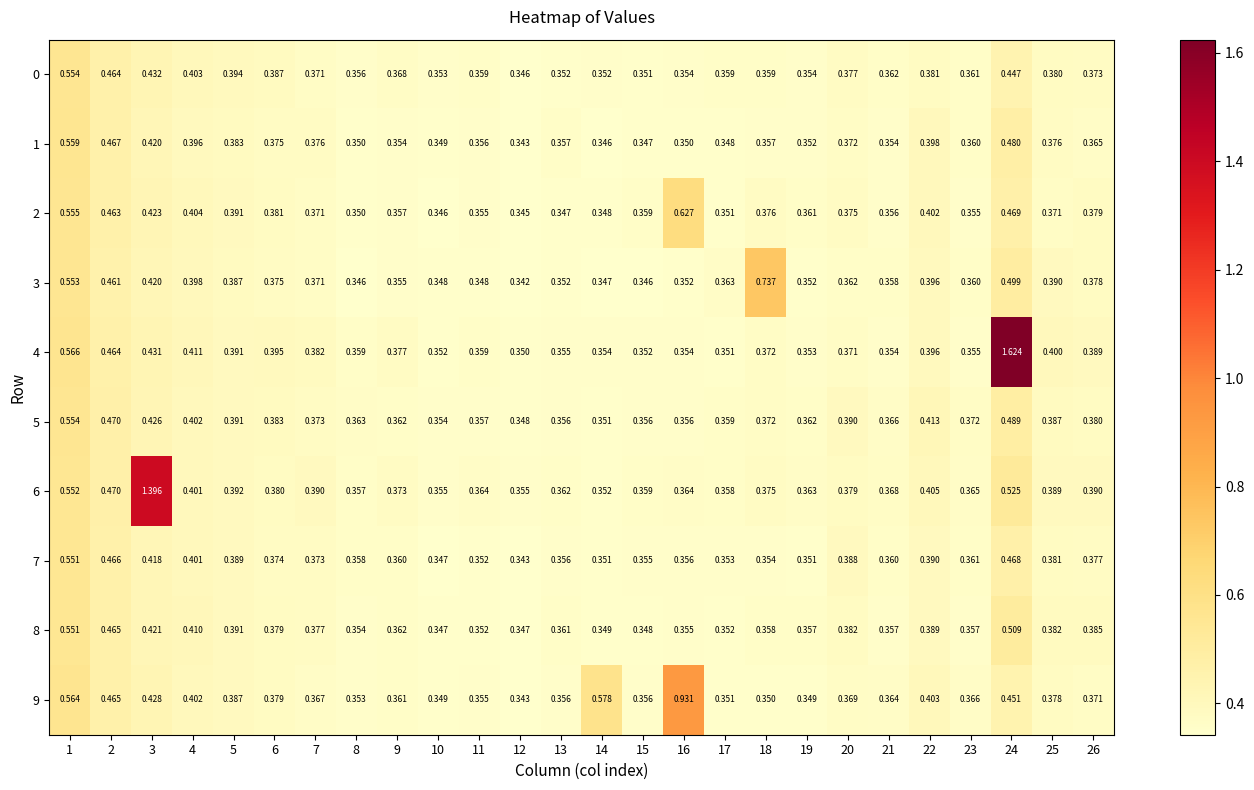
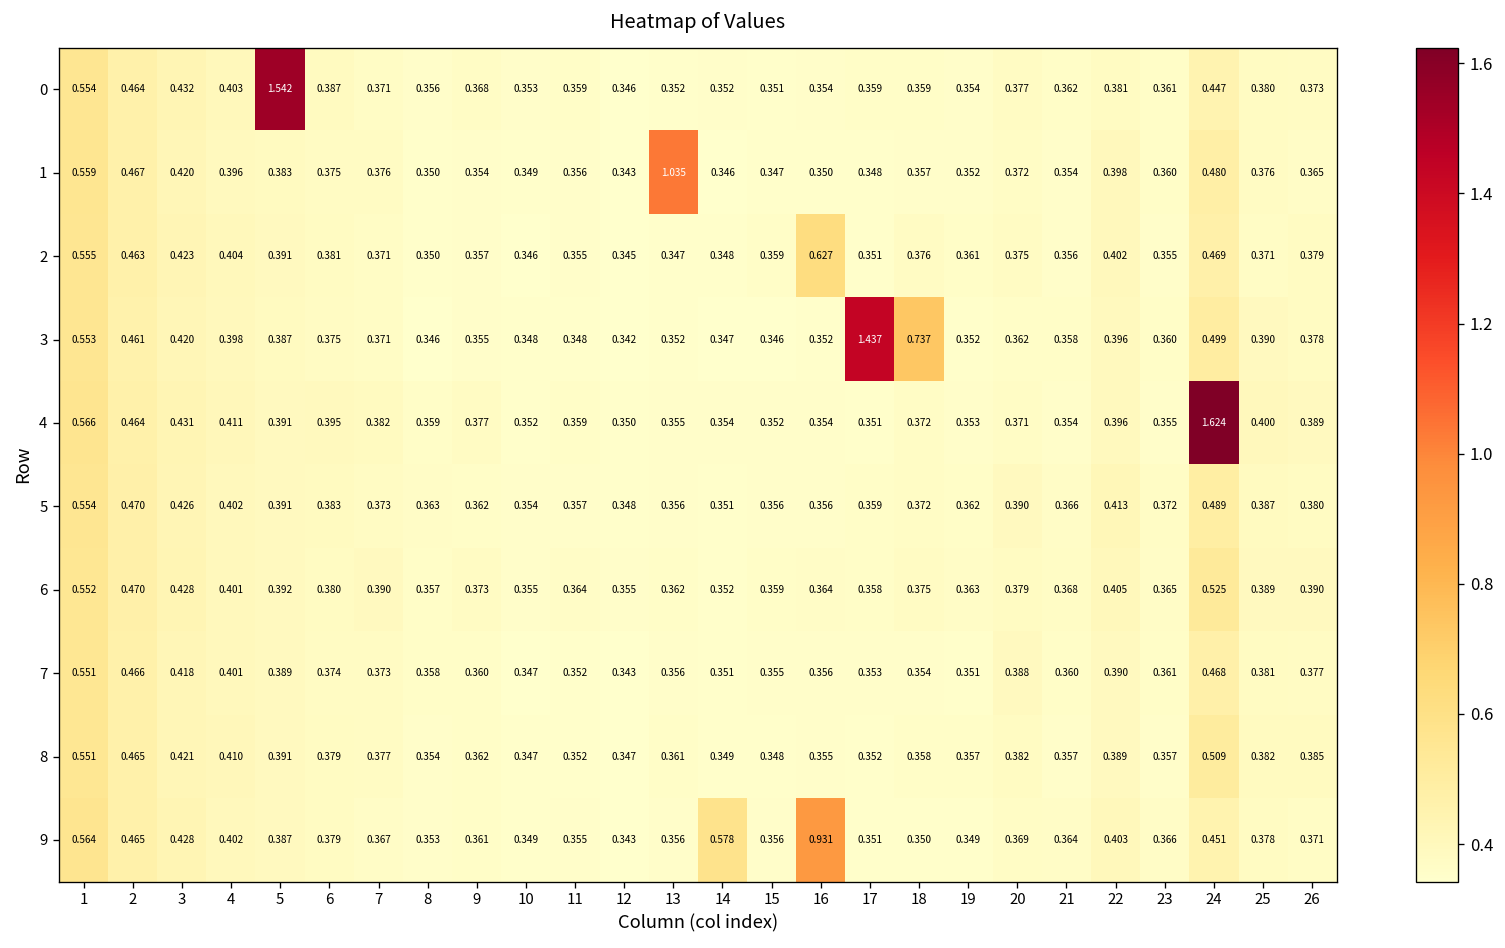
0, 5: 0.394 -> 1.542
1, 13: 0.357 -> 1.035
3, 17: 0.363 -> 1.437
6, 3: 1.396 -> 0.428
